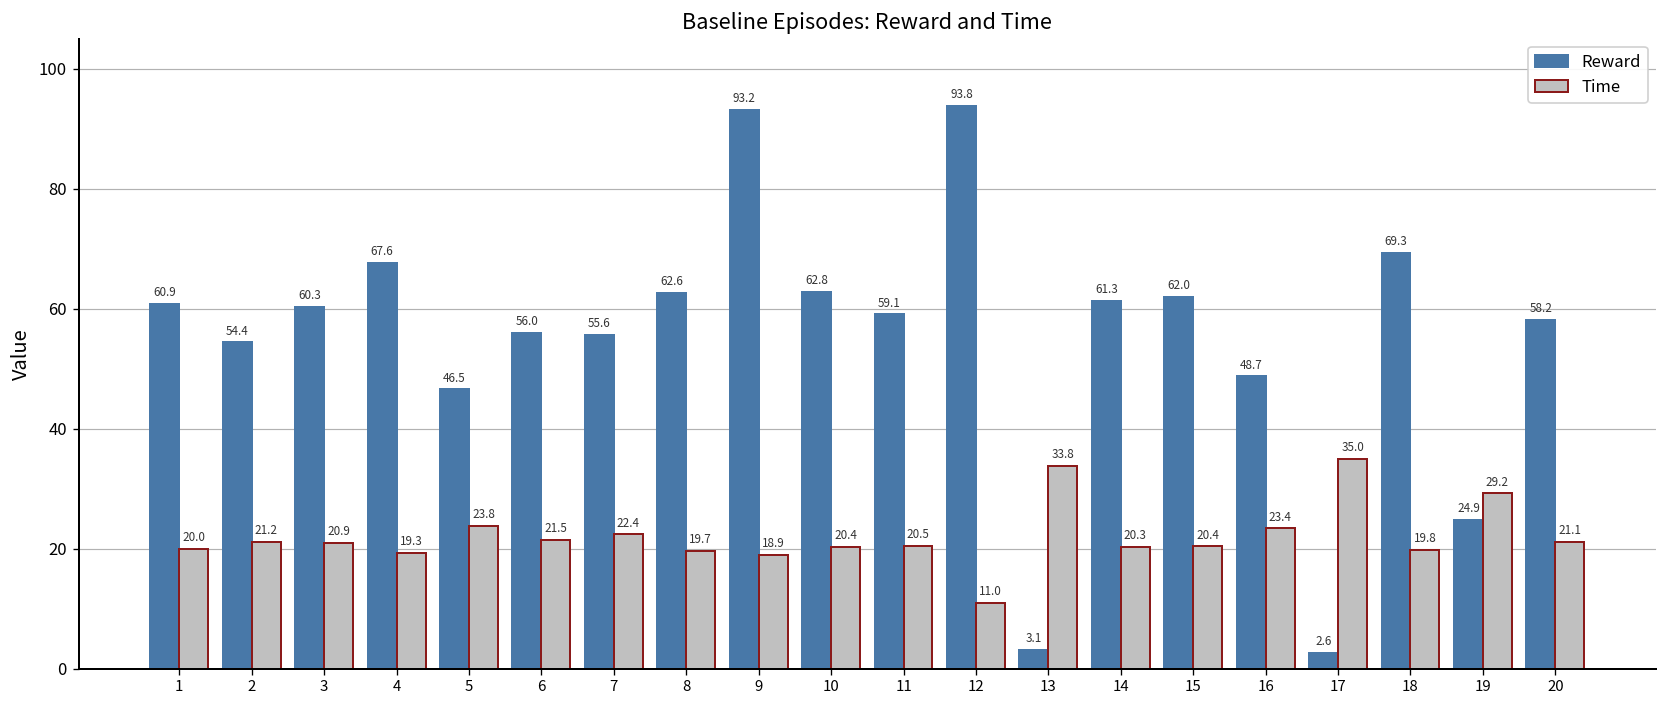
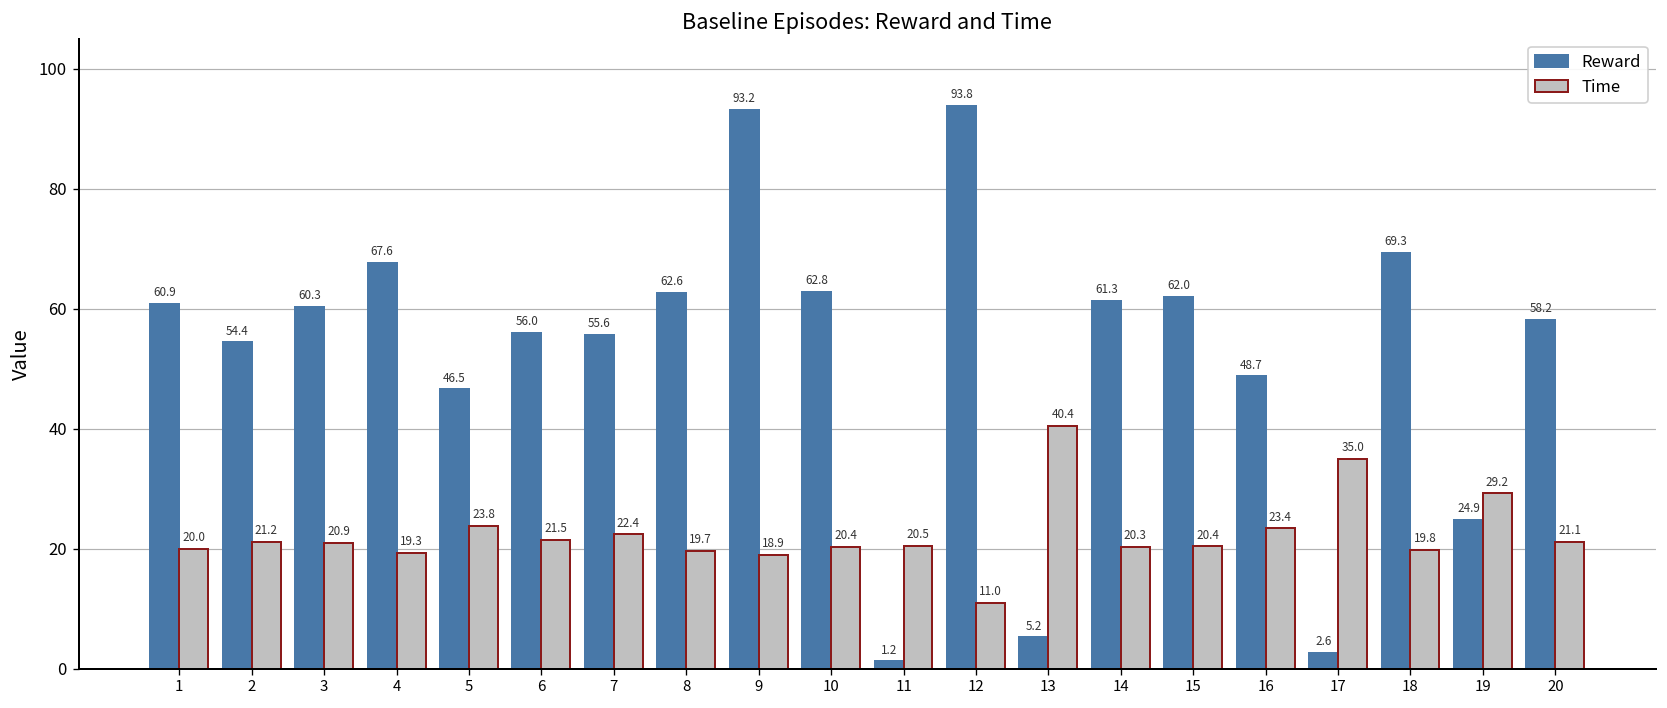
Reward, 11: 59.1 -> 1.2
Reward, 13: 3.1 -> 5.2
Time, 13: 33.8 -> 40.4
